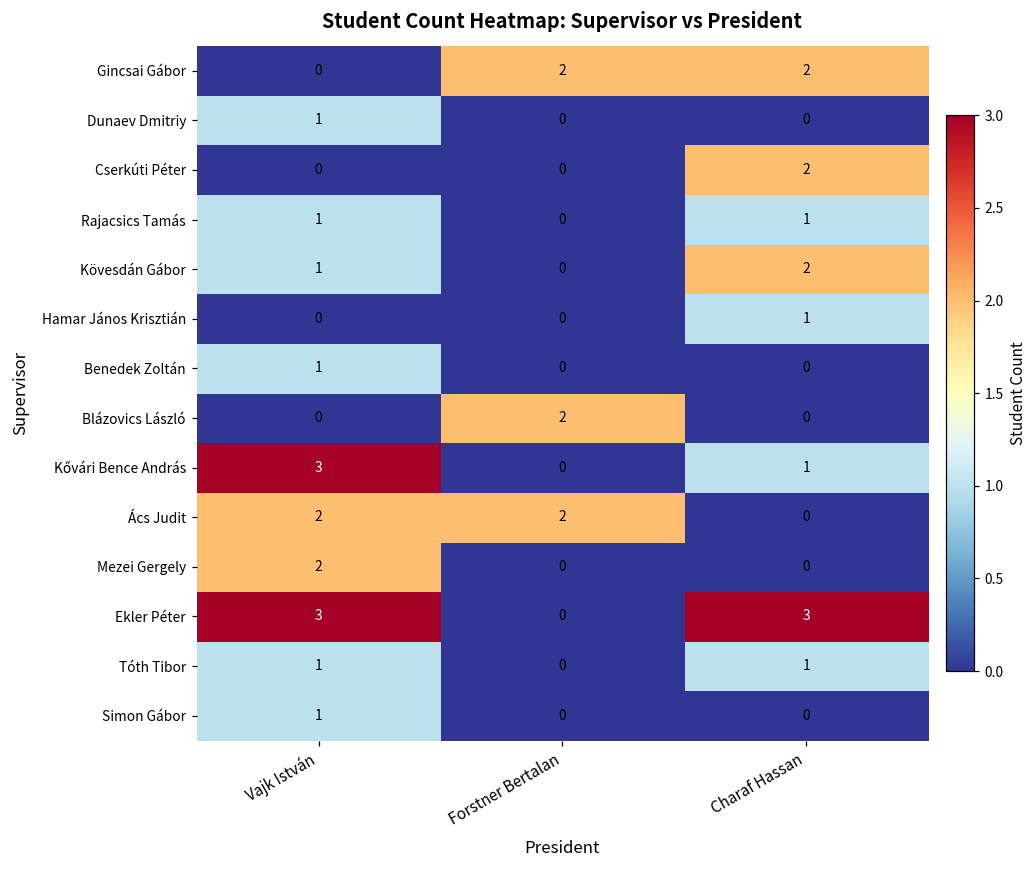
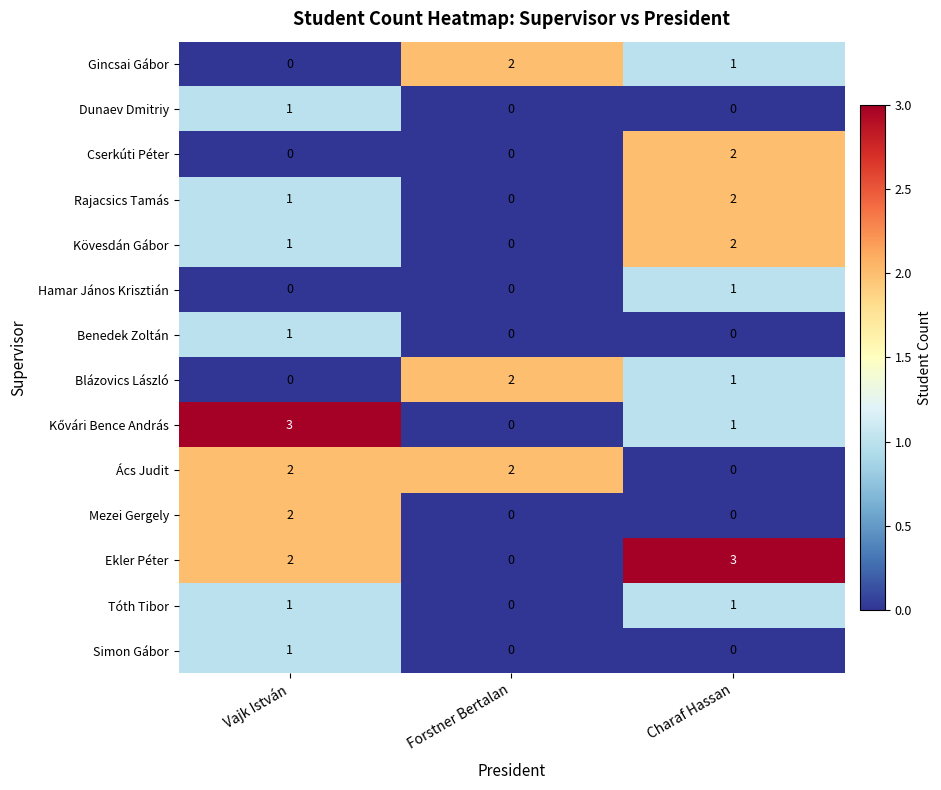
Gincsai Gábor, Charaf Hassan: 2 -> 1
Rajacsics Tamás, Charaf Hassan: 1 -> 2
Blázovics László, Charaf Hassan: 0 -> 1
Ekler Péter, Vajk István: 3 -> 2
